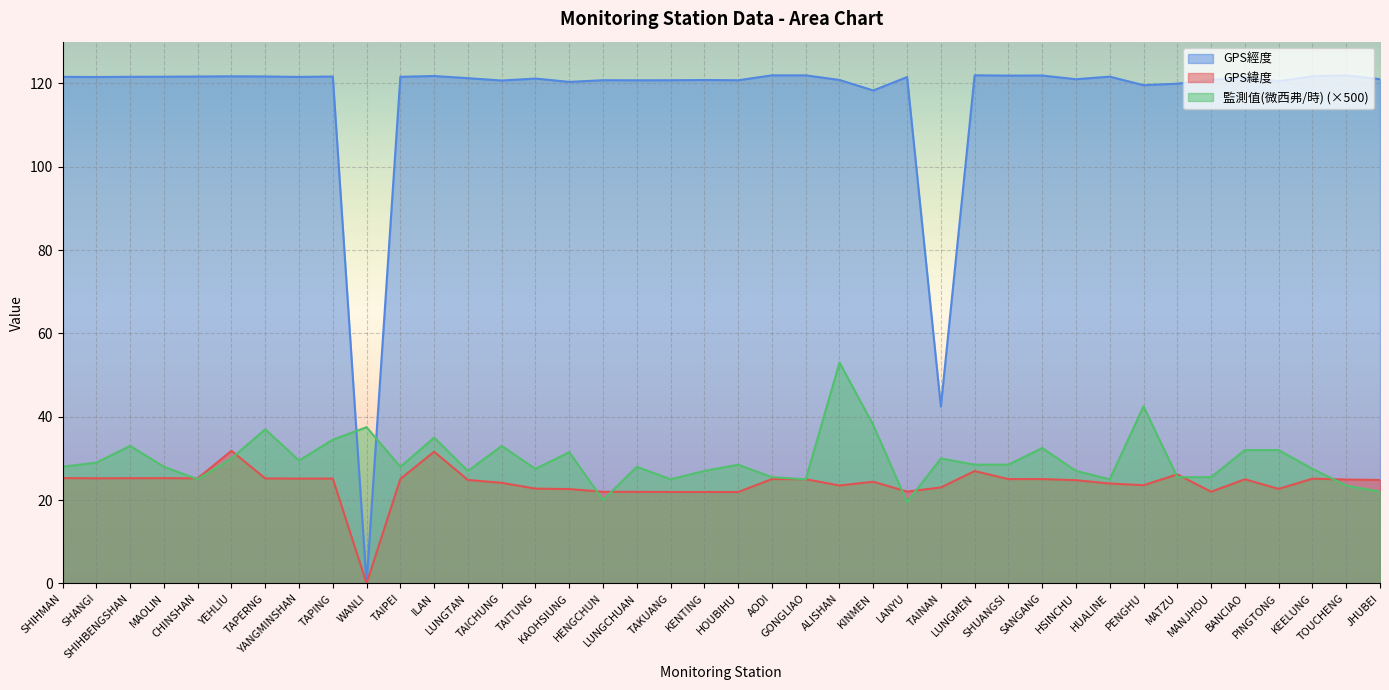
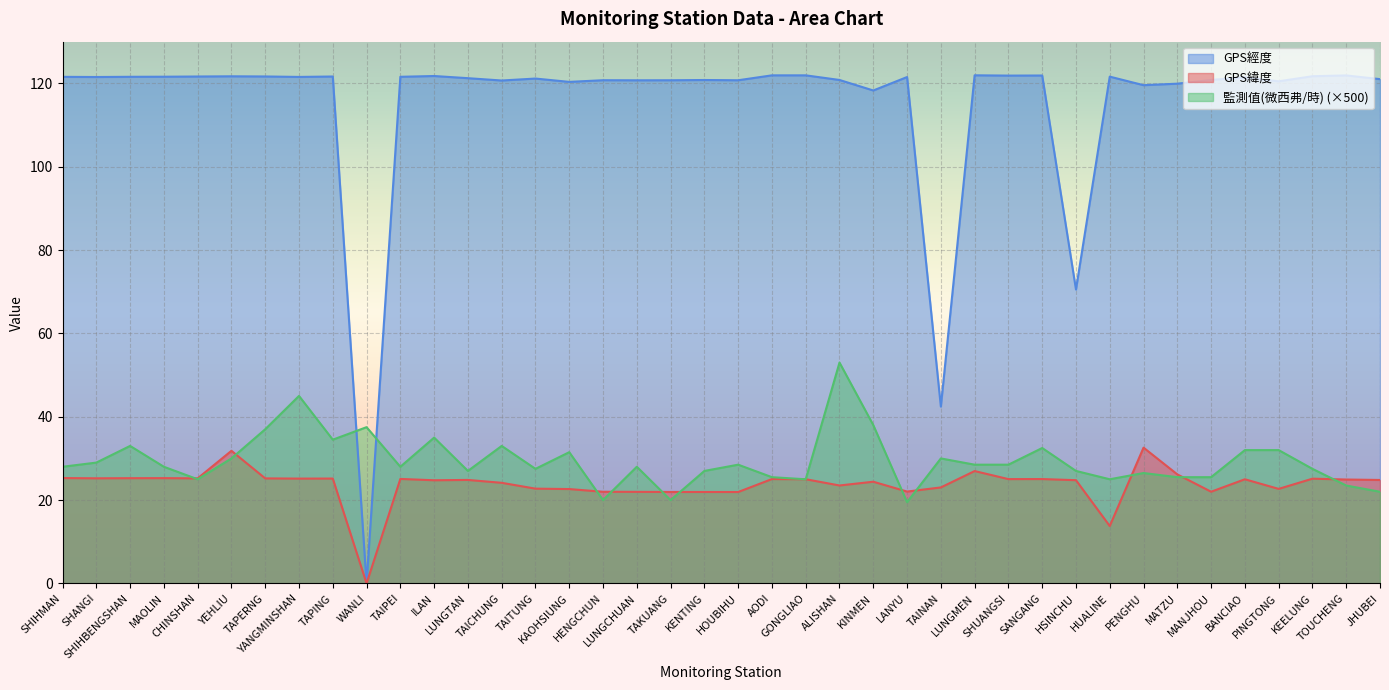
監測值(微西弗/時) (×500), YANGMINSHAN: 30 -> 45
GPS緯度, ILAN: 32 -> 25
監測值(微西弗/時) (×500), TAKUANG: 25 -> 20
GPS經度, HSINCHU: 121 -> 71
GPS緯度, HUALINE: 24 -> 14
GPS緯度, PENGHU: 24 -> 33
監測值(微西弗/時) (×500), PENGHU: 43 -> 27
